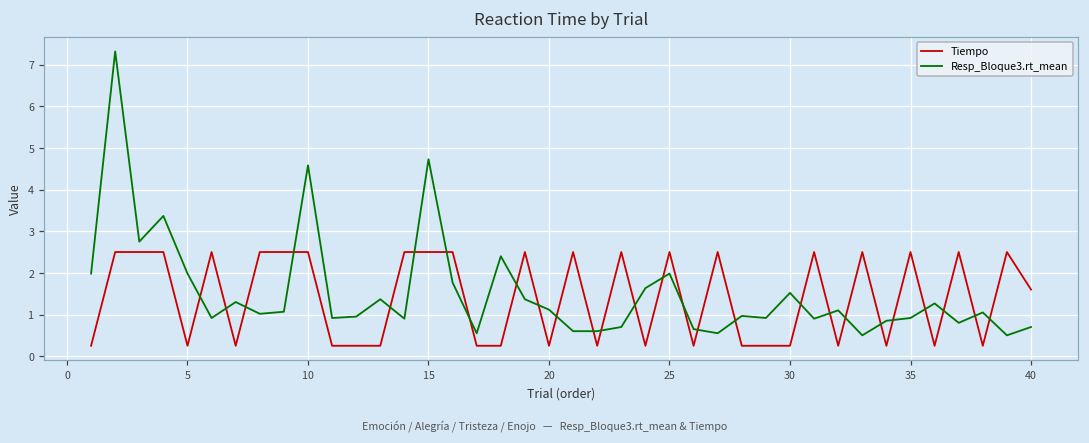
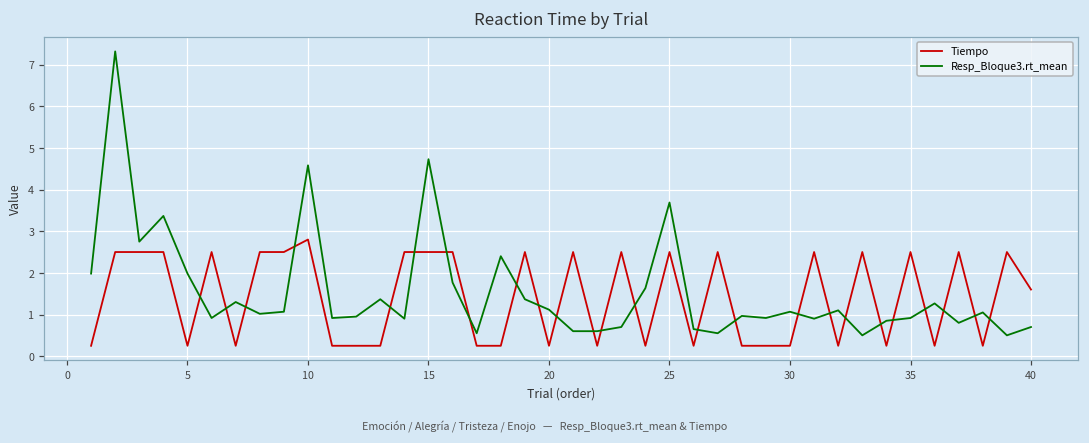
Tiempo, 10: 2.5 -> 2.8
Resp_Bloque3.rt_mean, 25: 2.0 -> 3.7
Resp_Bloque3.rt_mean, 30: 1.5 -> 1.1
